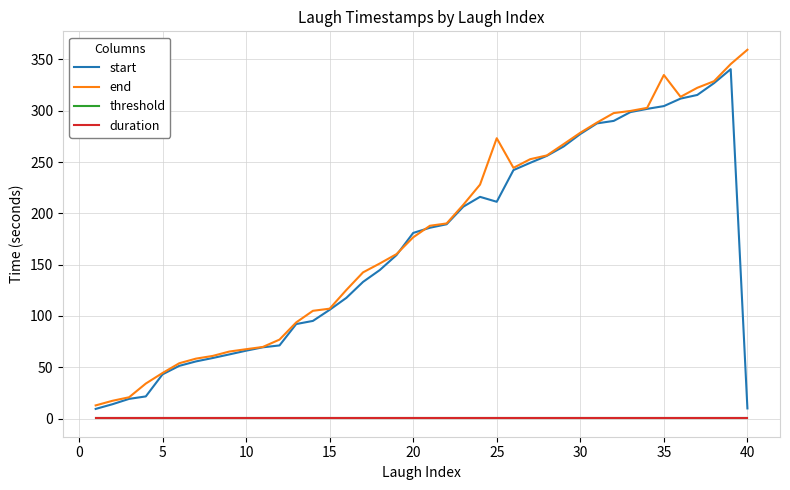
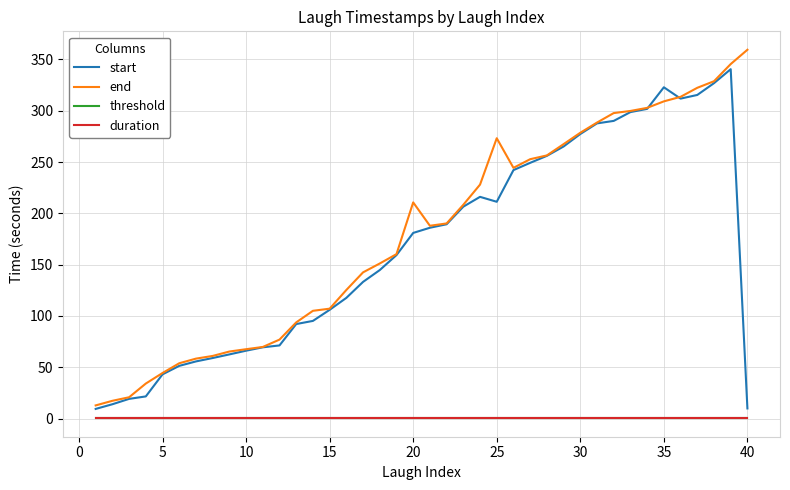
end, 20: 177 -> 211
start, 35: 304 -> 323
end, 35: 335 -> 309
